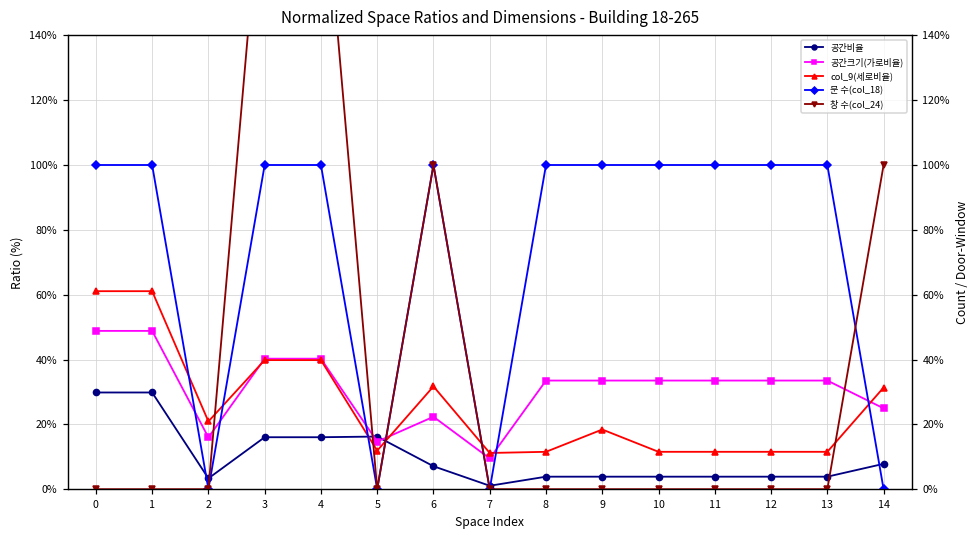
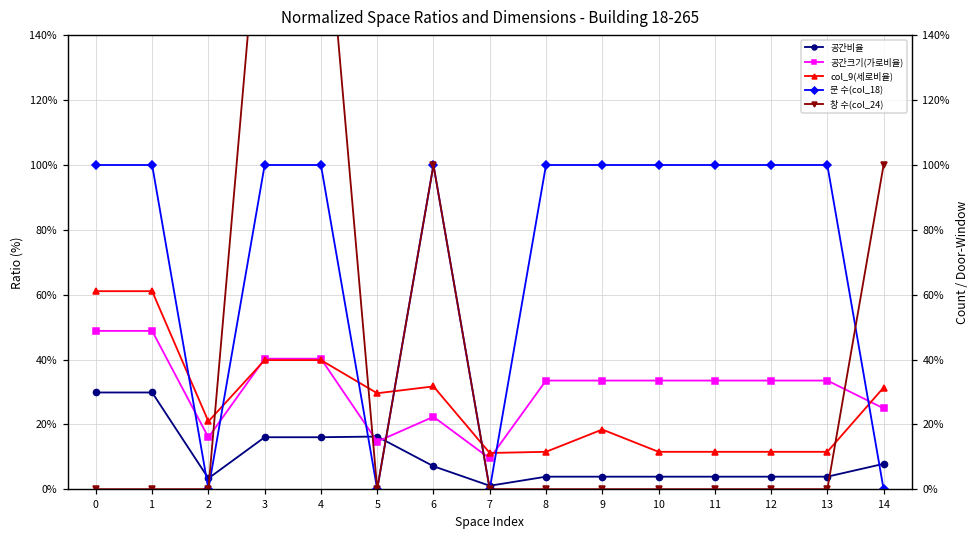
col_9(세로비율), 5: 12% -> 30%
